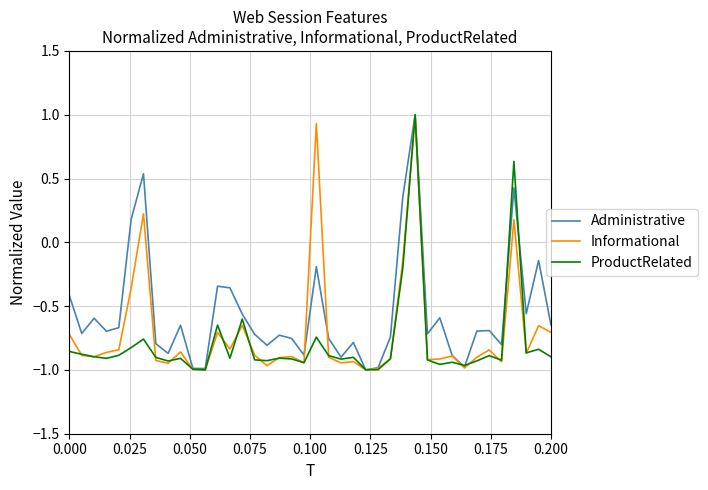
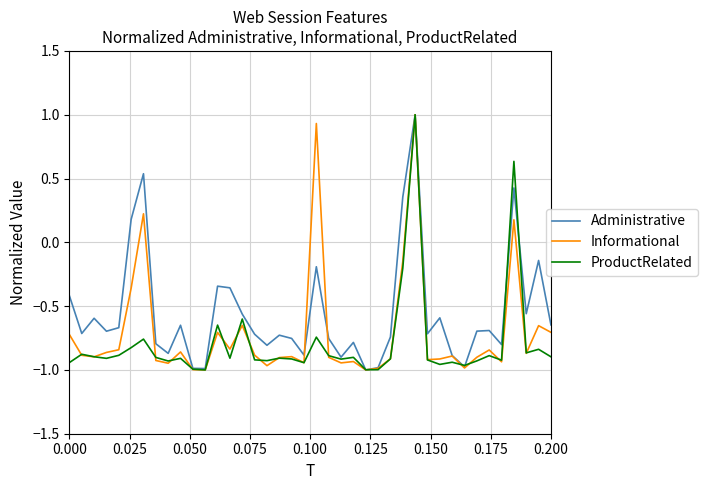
ProductRelated, 0.000: -0.86 -> -0.94
